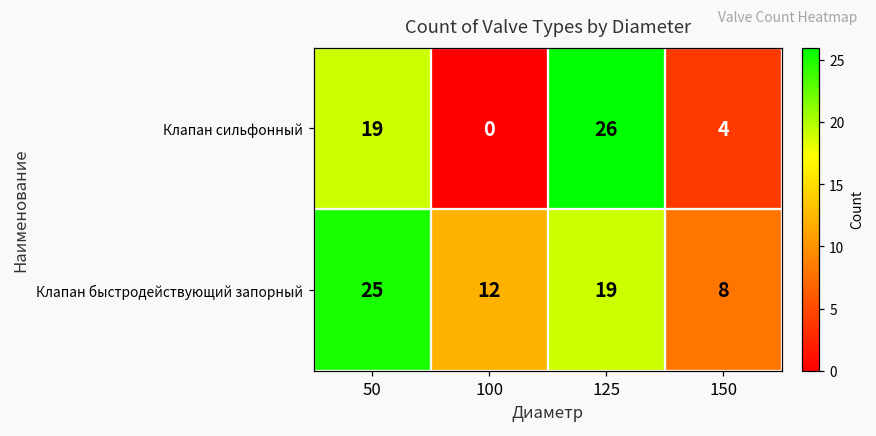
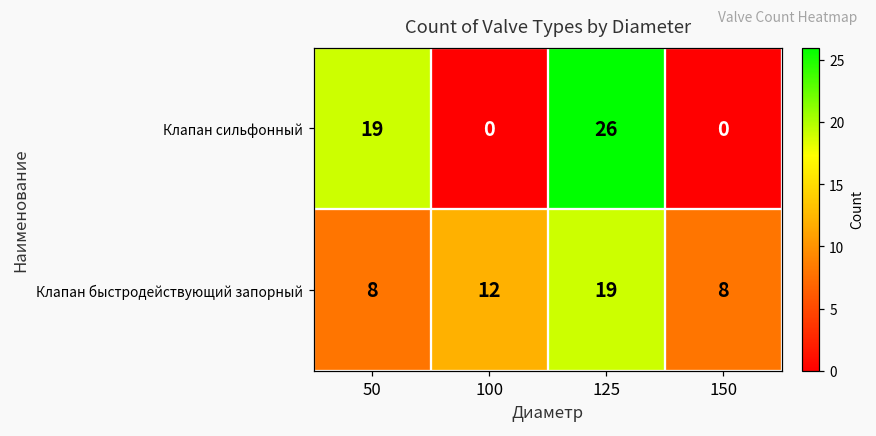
Клапан сильфонный, 150: 4 -> 0
Клапан быстродействующий запорный, 50: 25 -> 8
